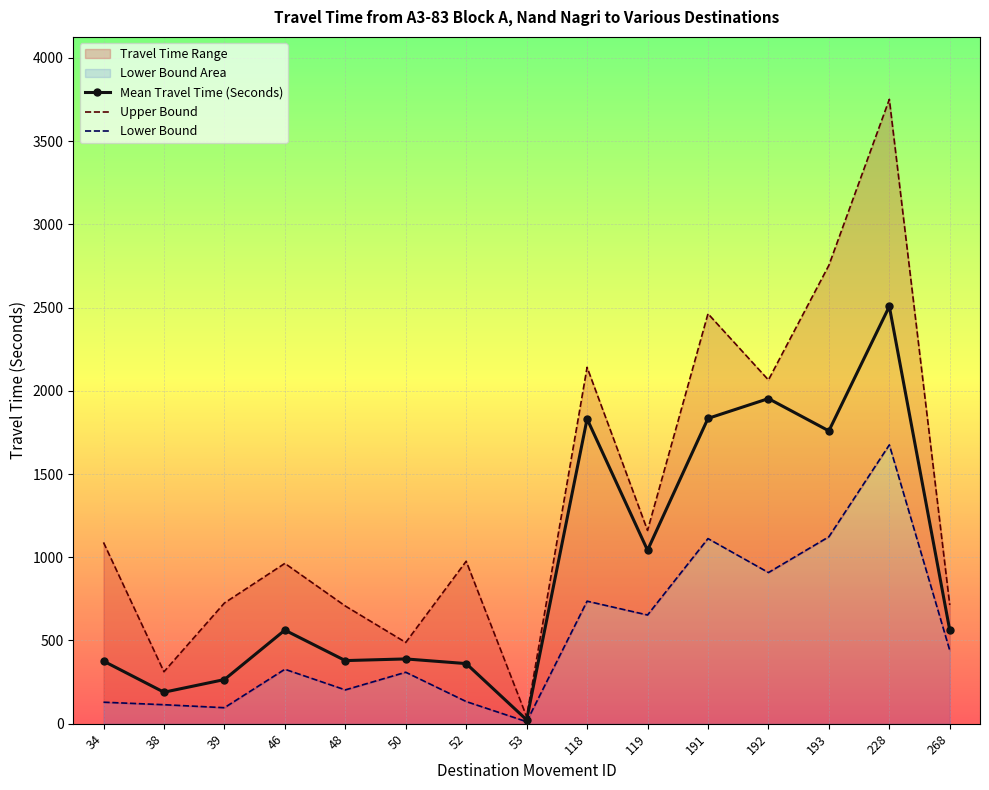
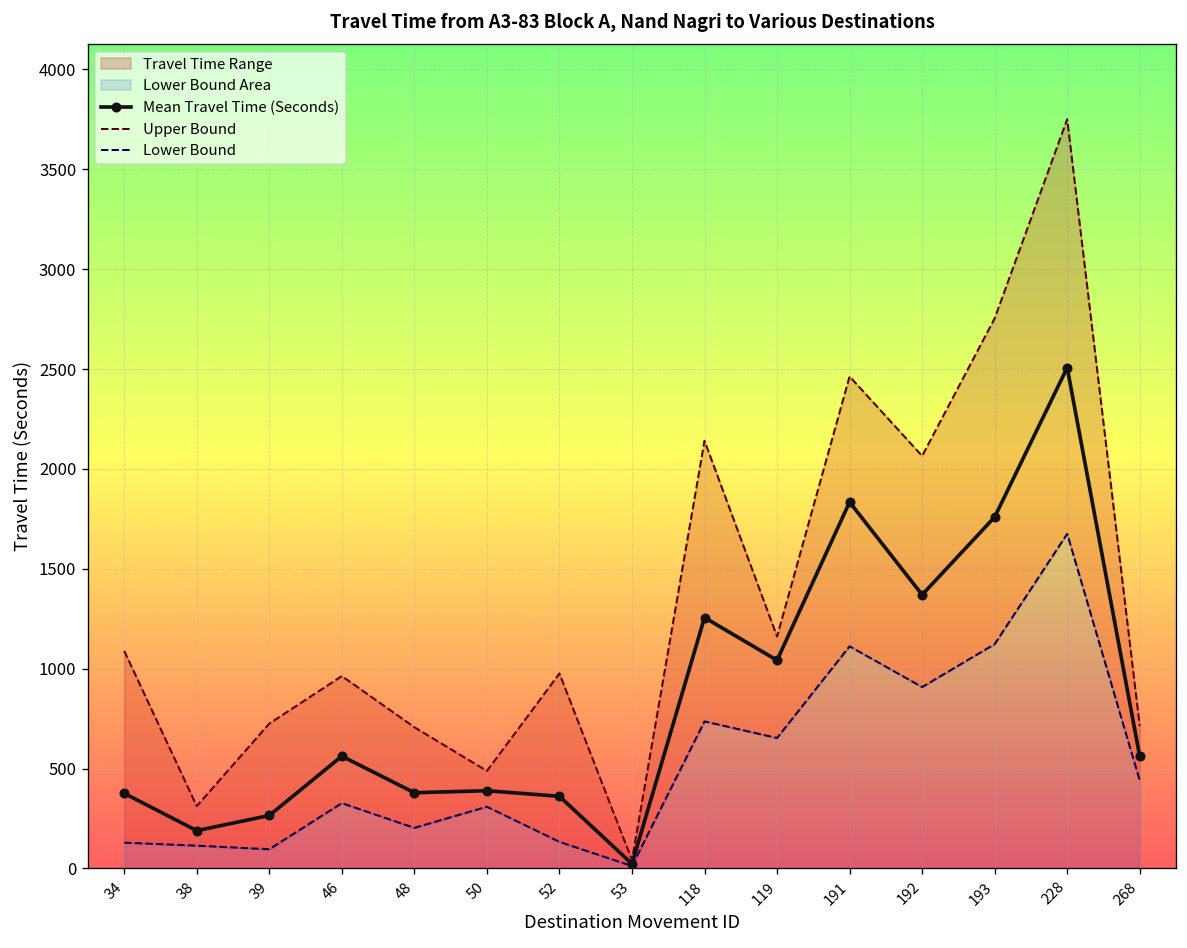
Mean Travel Time (Seconds), 118: 1830 -> 1260
Mean Travel Time (Seconds), 192: 1950 -> 1370
